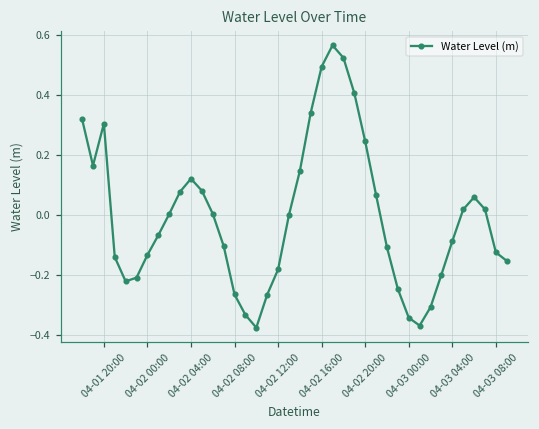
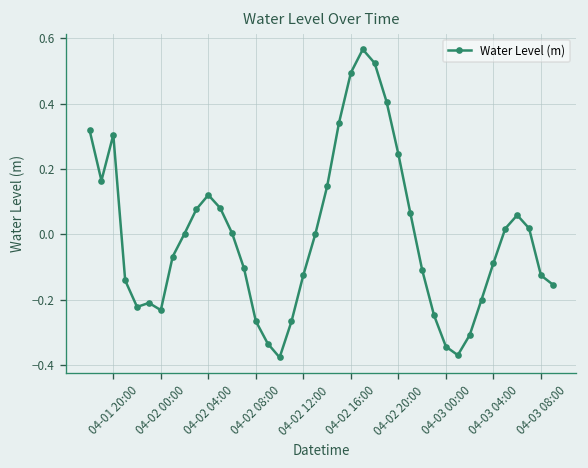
04-02 00:00: -0.13 -> -0.23
04-02 12:00: -0.18 -> -0.12
